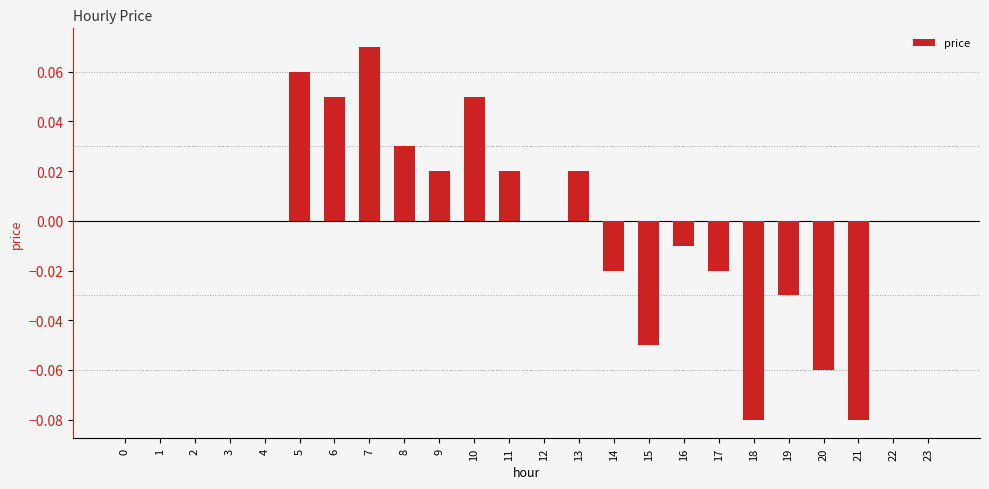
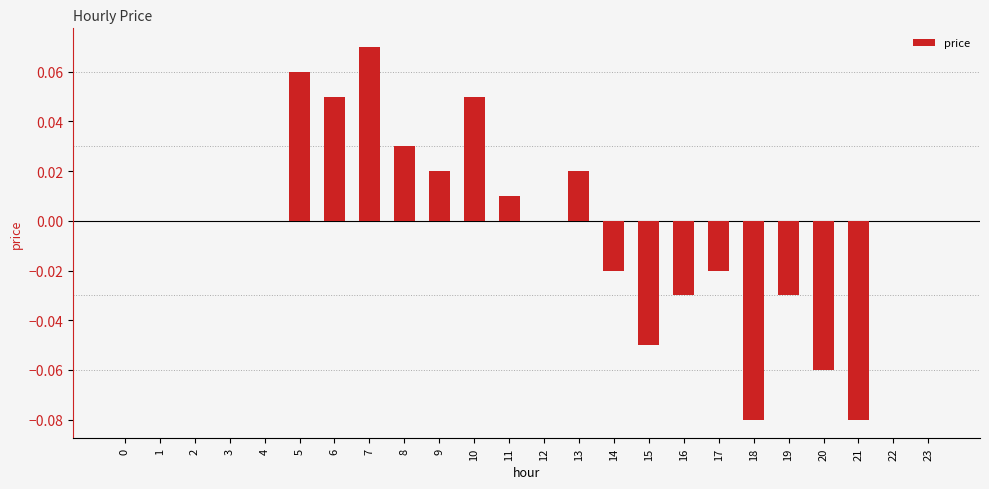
11: 0.02 -> 0.01
16: -0.01 -> -0.03
